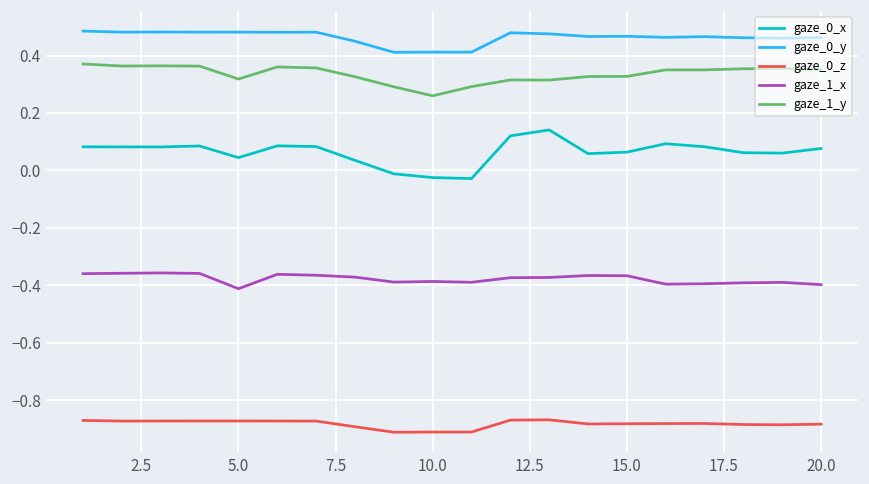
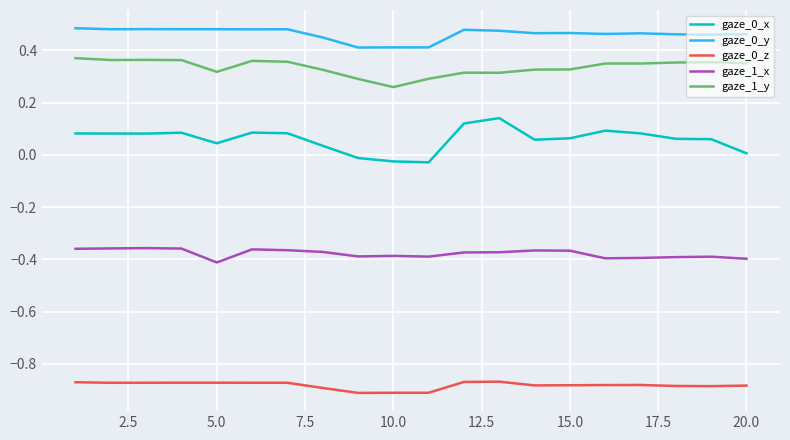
gaze_0_x, 20.0: 0.08 -> 0.01
